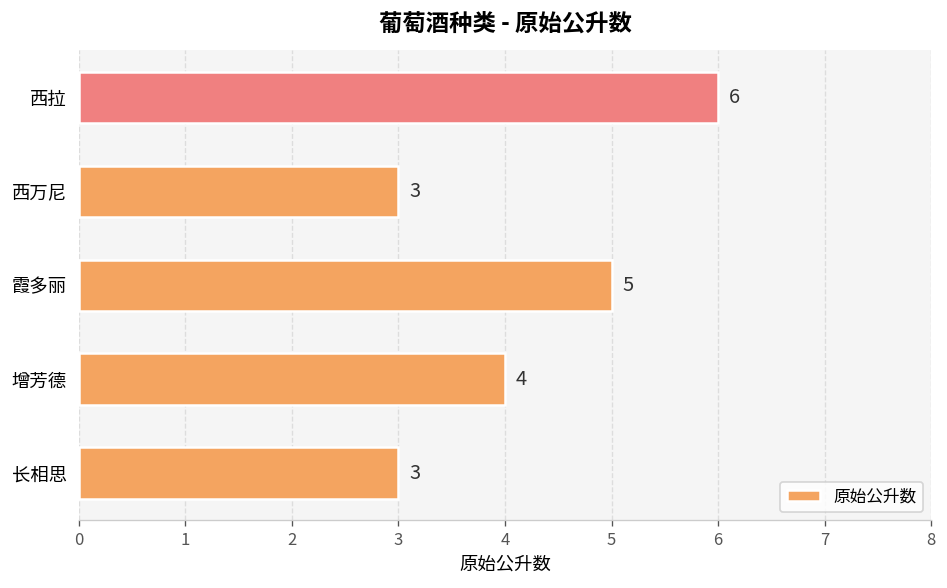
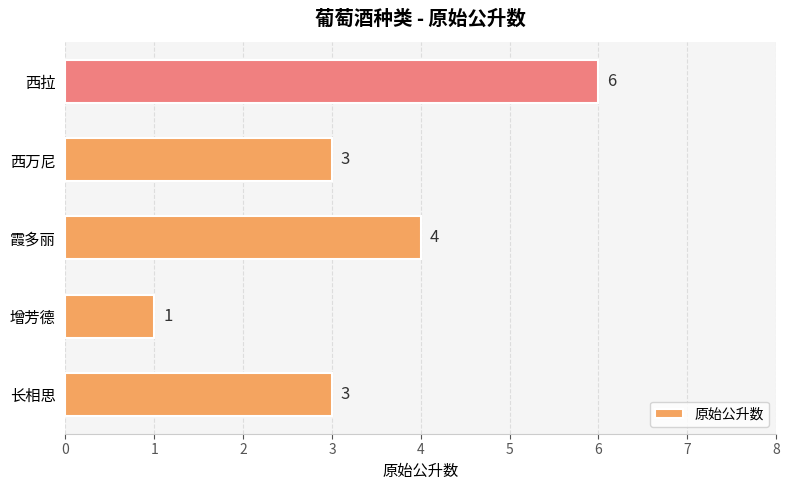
霞多丽: 5 -> 4
增芳德: 4 -> 1
